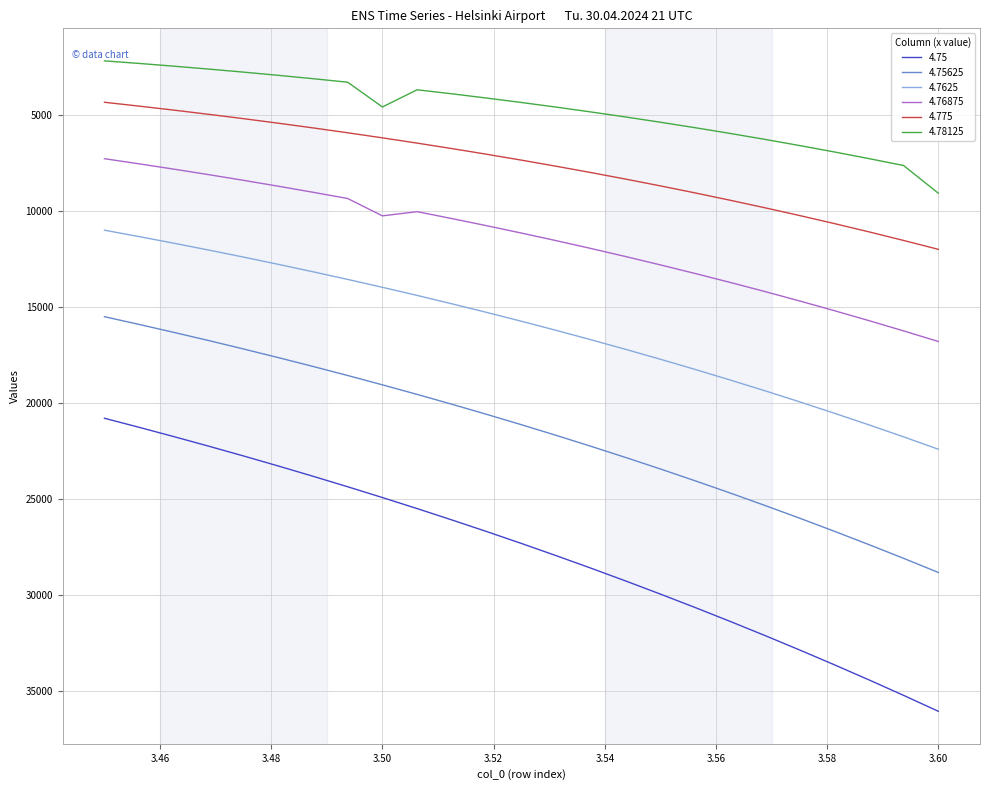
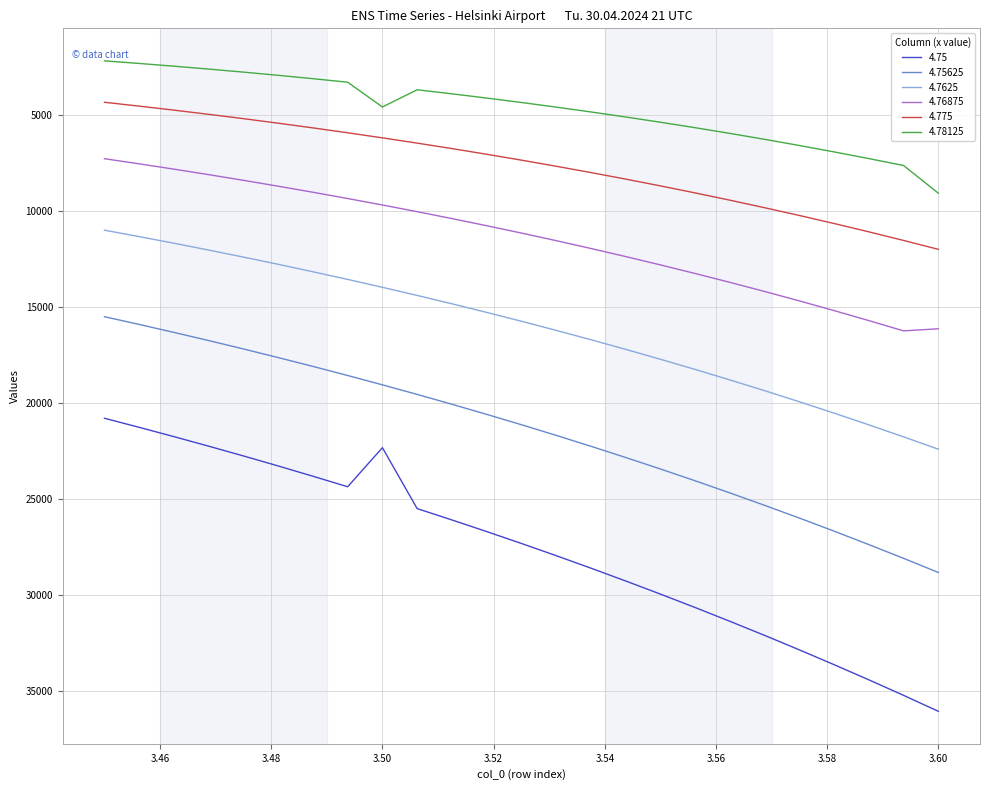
4.75, 3.50: 24900 -> 22300
4.76875, 3.50: 10200 -> 9700
4.76875, 3.60: 16800 -> 16100
